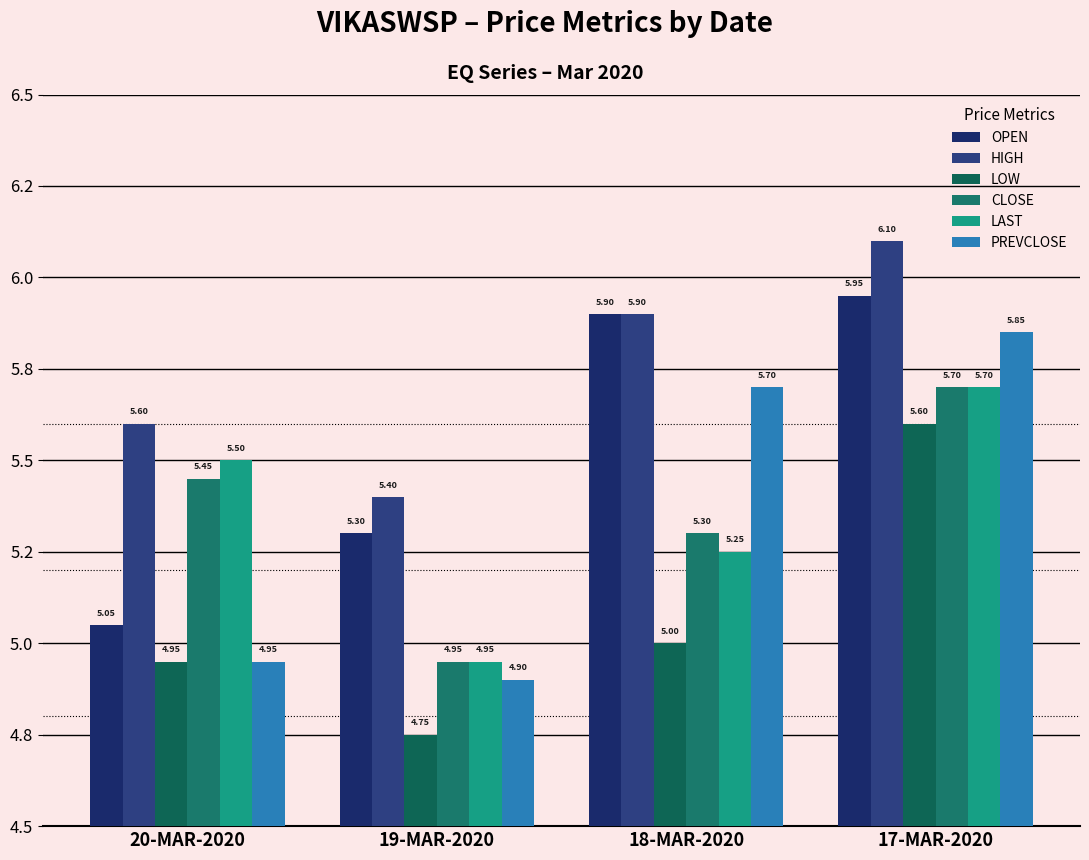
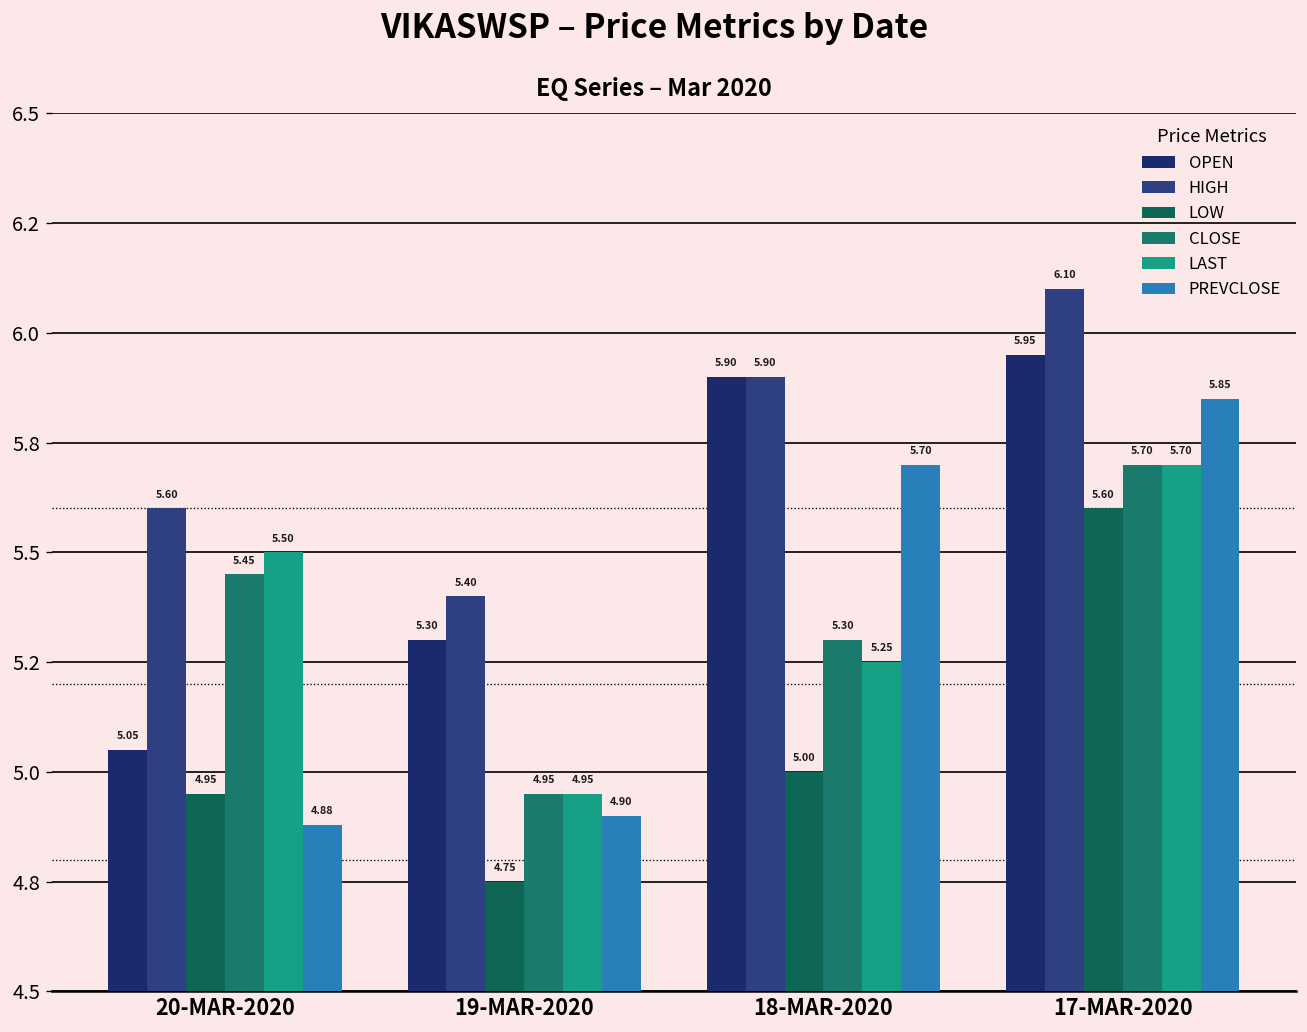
PREVCLOSE, 20-MAR-2020: 4.95 -> 4.88
